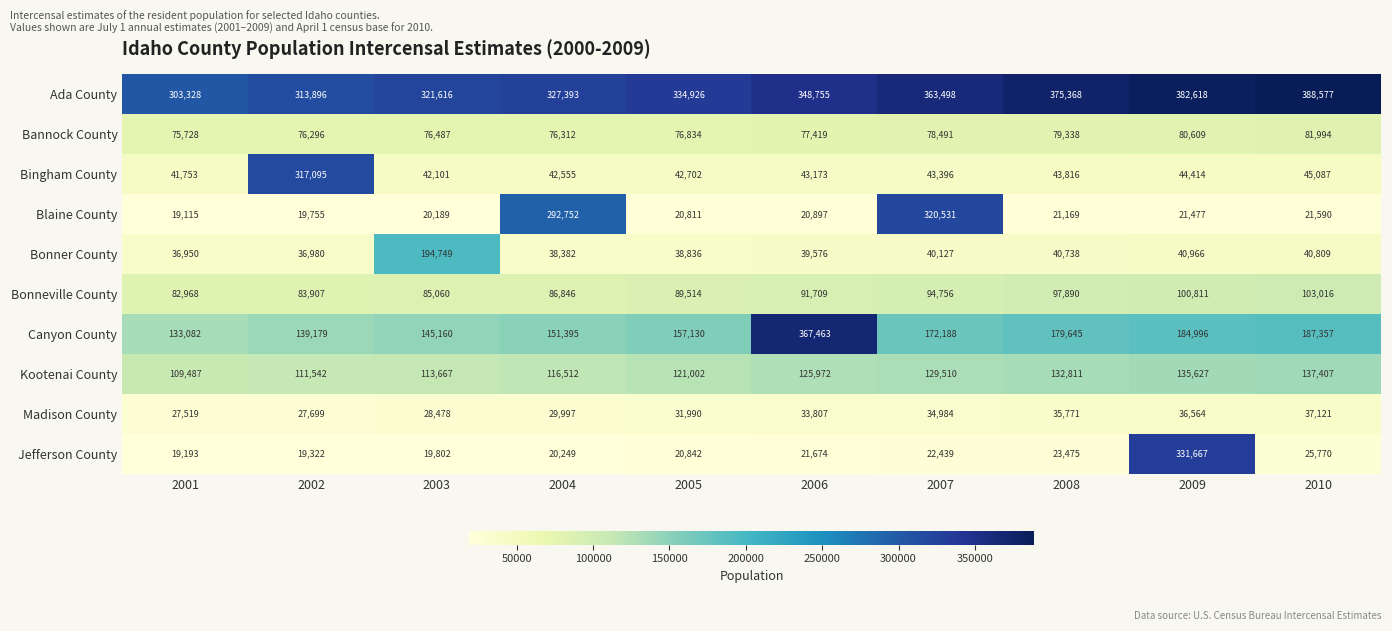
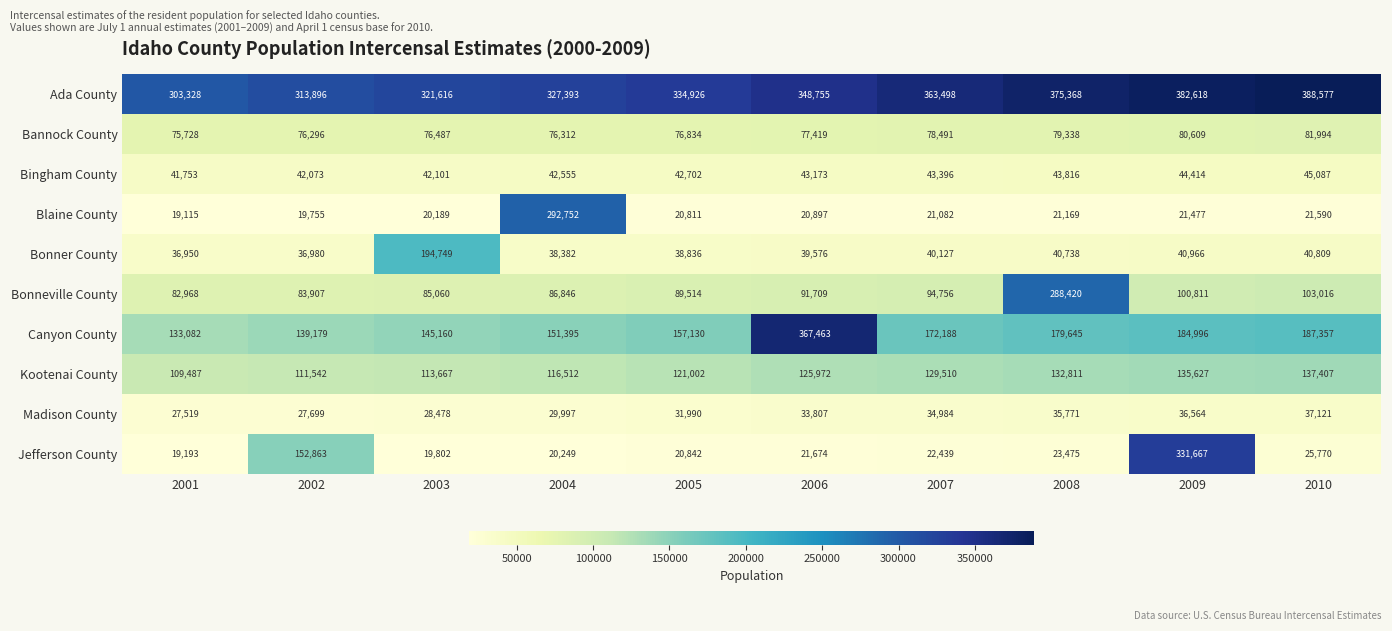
Bingham County, 2002: 317,095 -> 42,073
Blaine County, 2007: 320,531 -> 21,082
Bonneville County, 2008: 97,890 -> 288,420
Jefferson County, 2002: 19,322 -> 152,863
